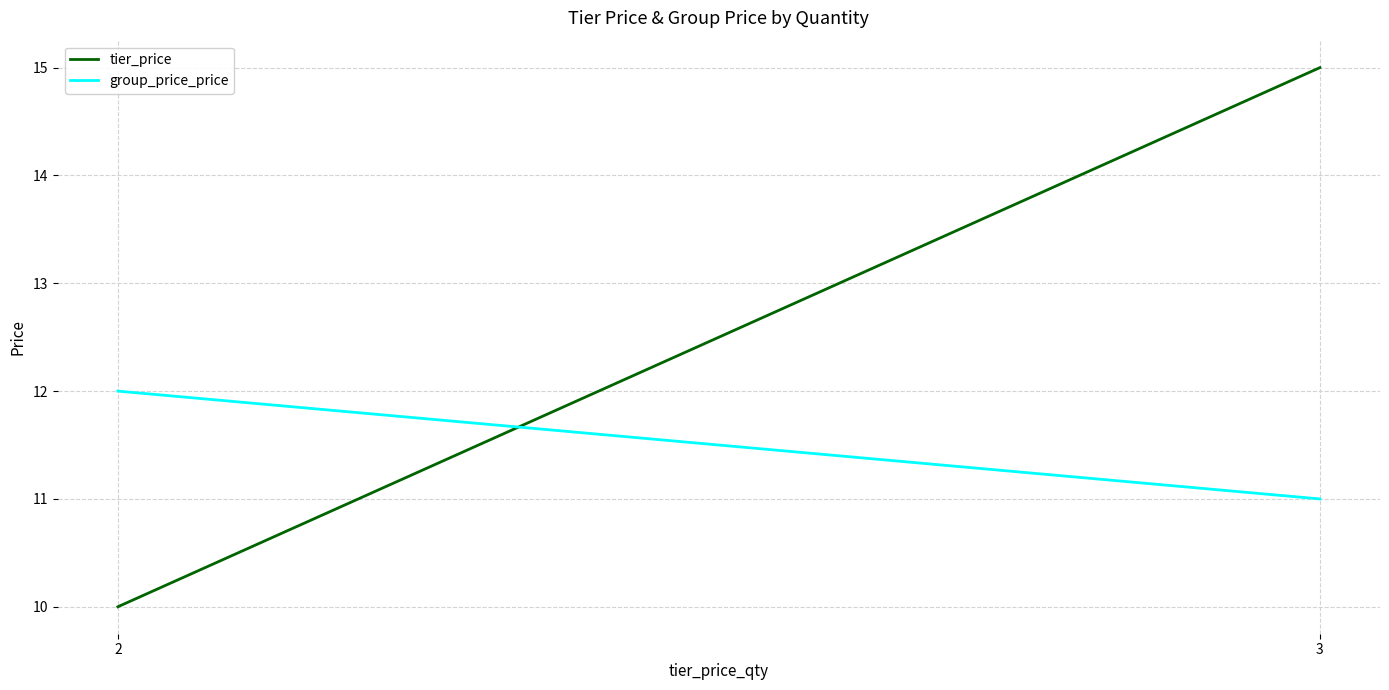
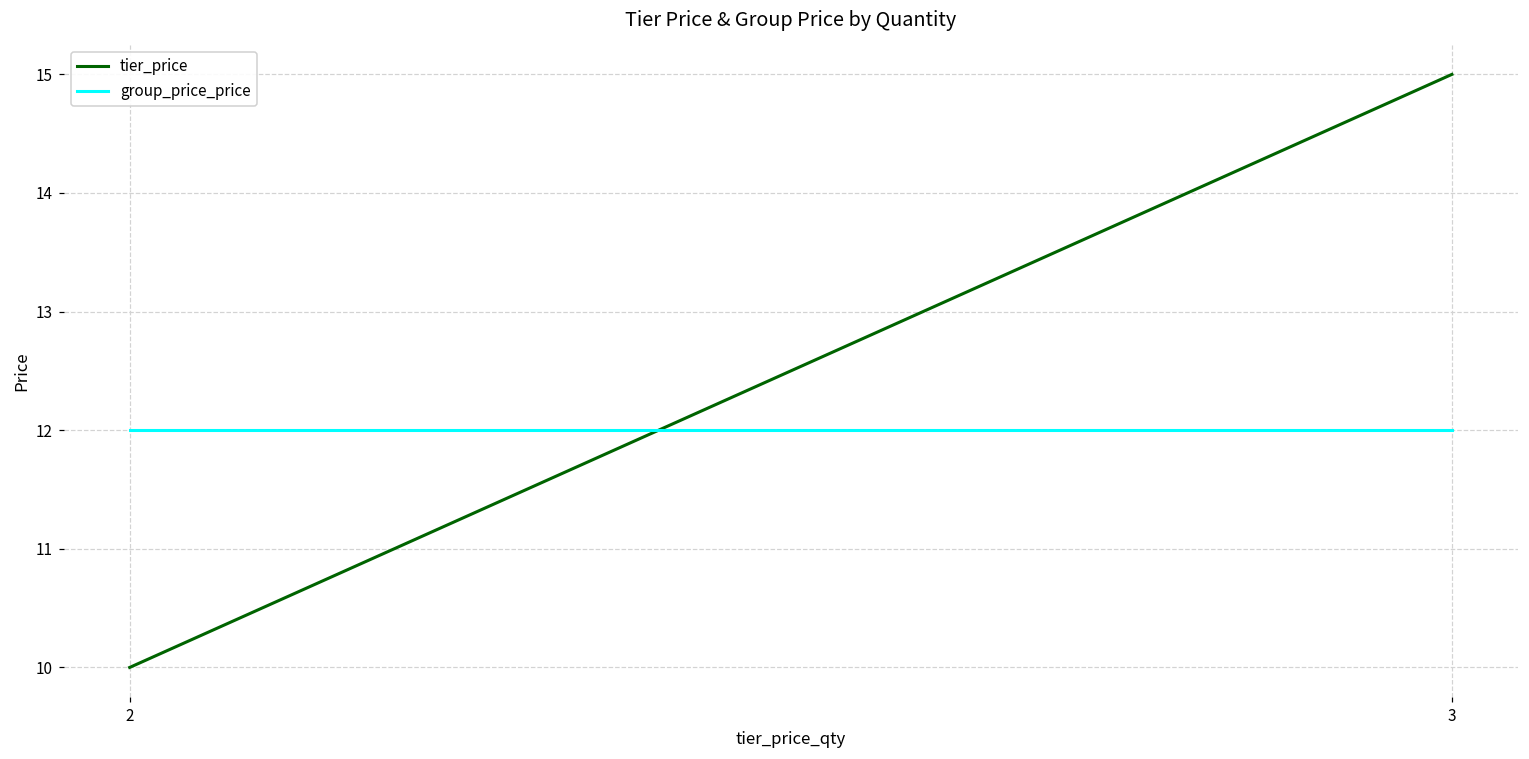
group_price_price, 3: 11 -> 12
